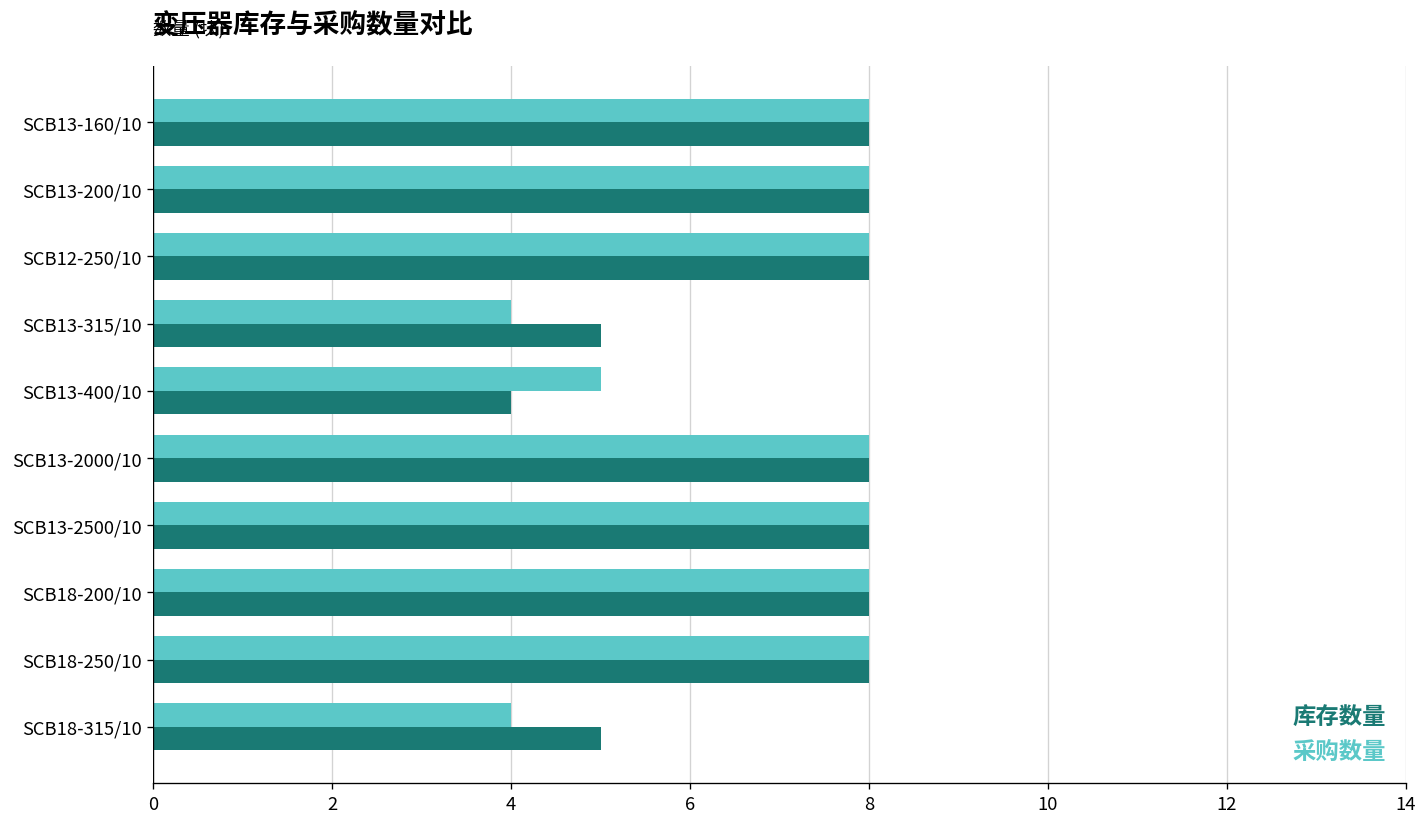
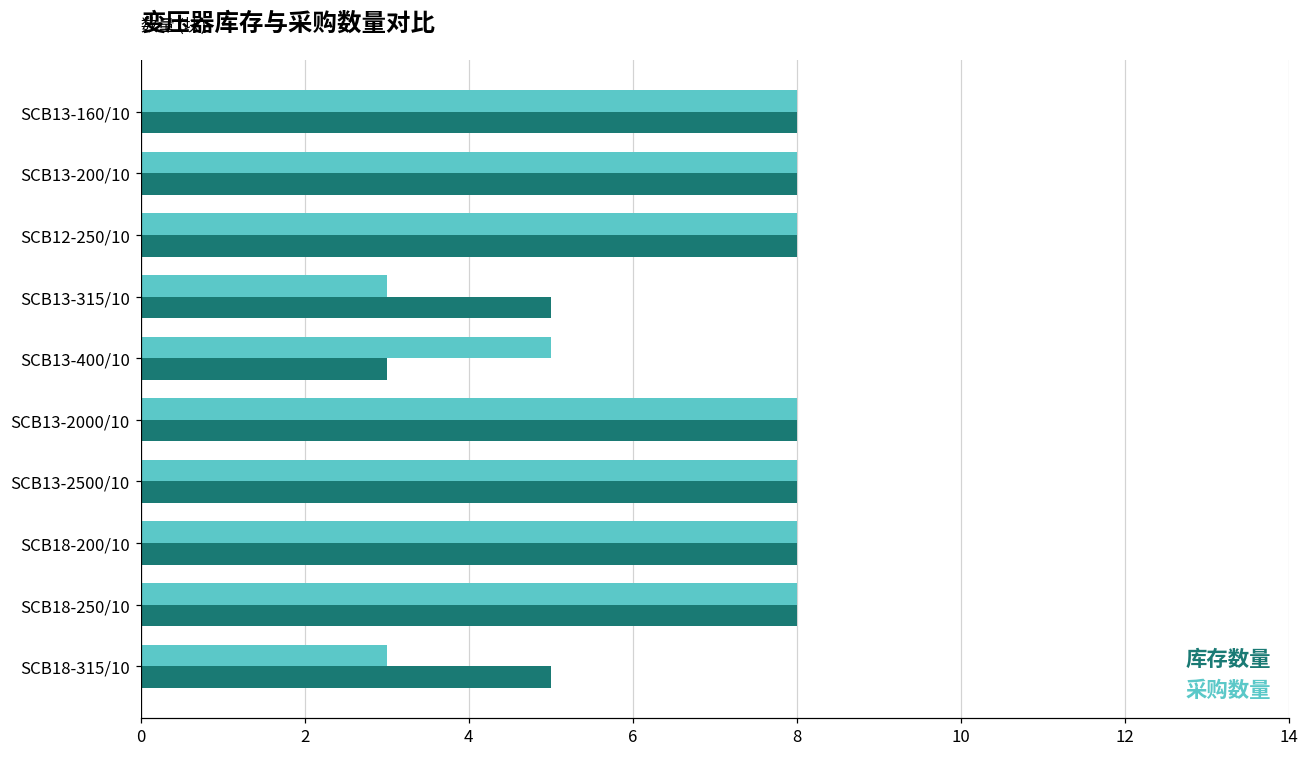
采购数量, SCB13-315/10: 4 -> 3
库存数量, SCB13-400/10: 4 -> 3
采购数量, SCB18-315/10: 4 -> 3
